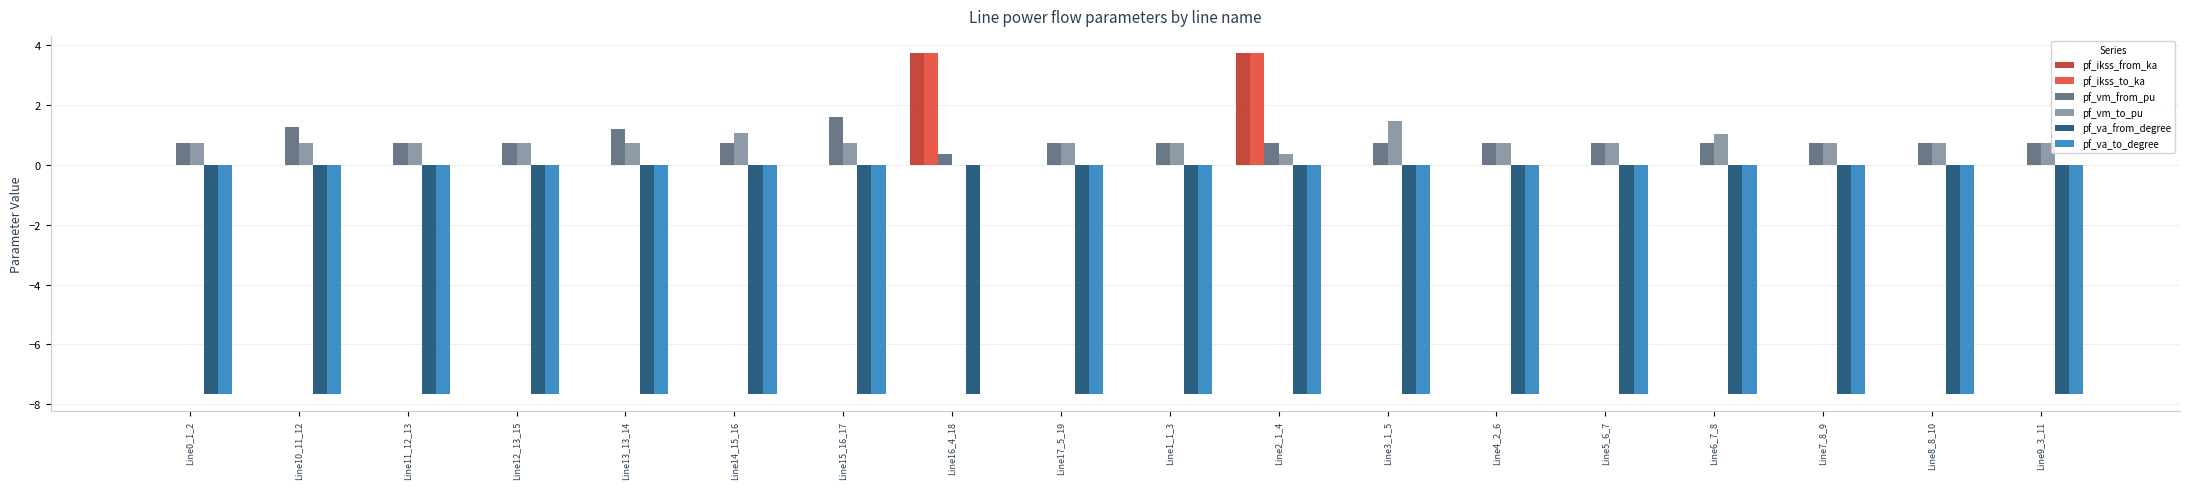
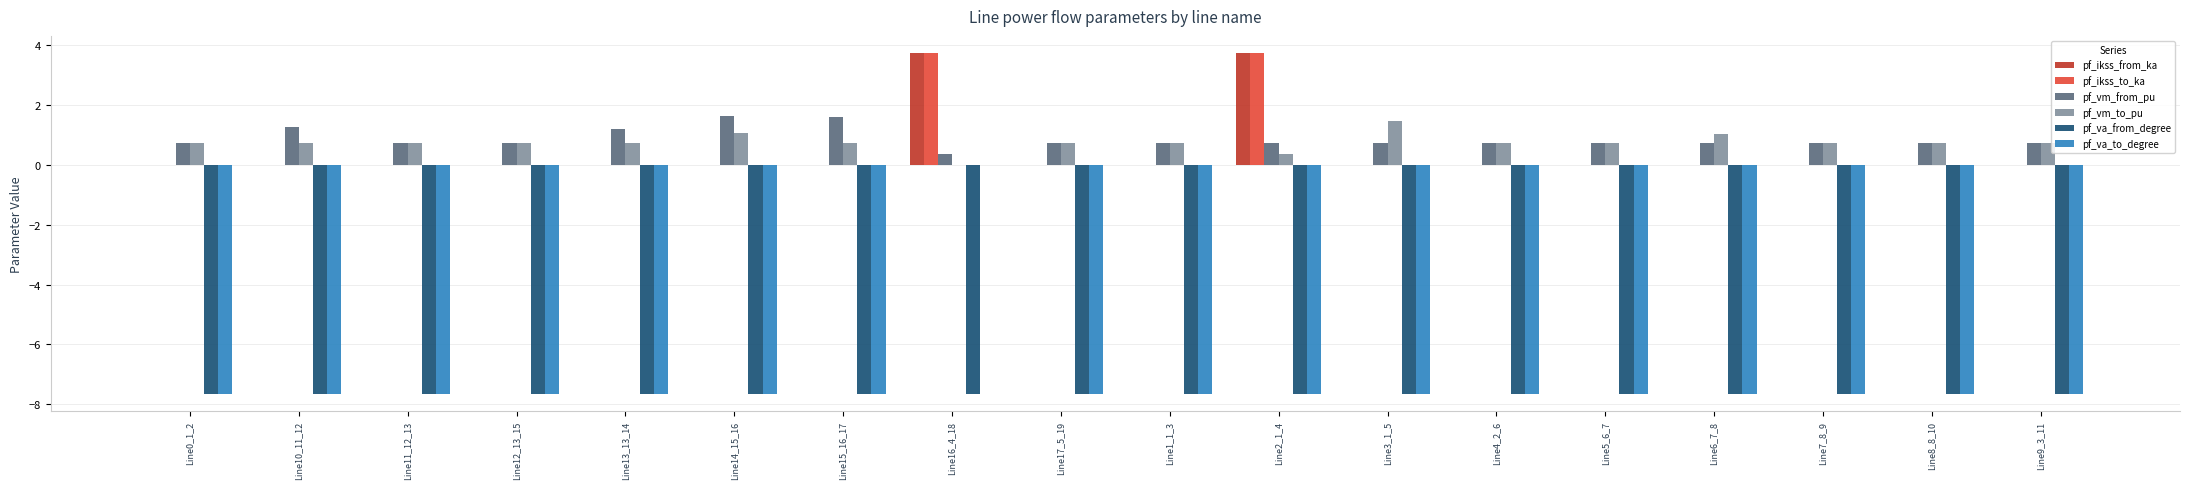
pf_vm_from_pu, Line14_15_16: 0.7 -> 1.6
